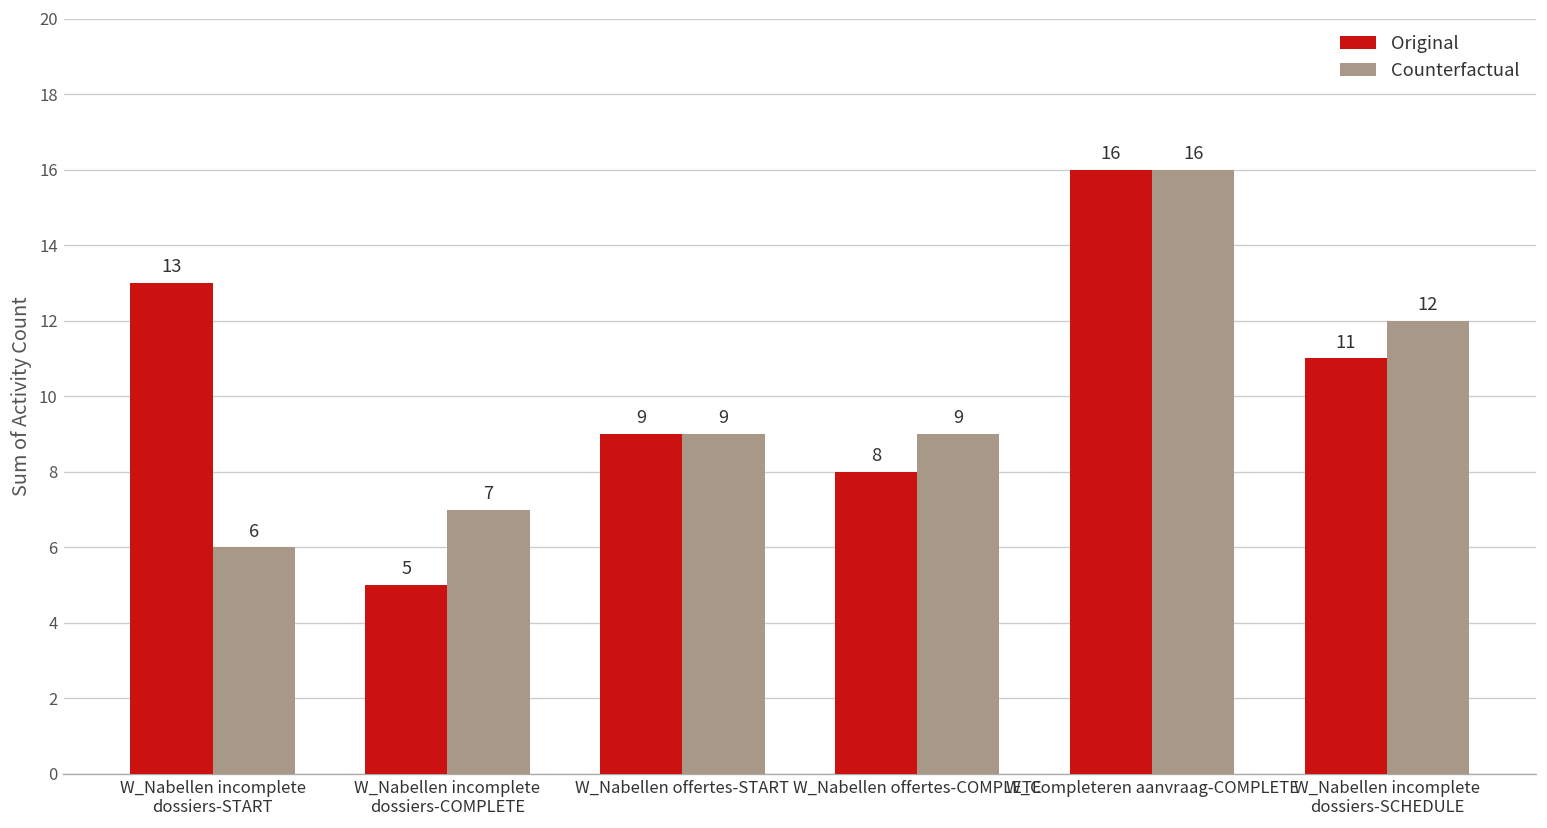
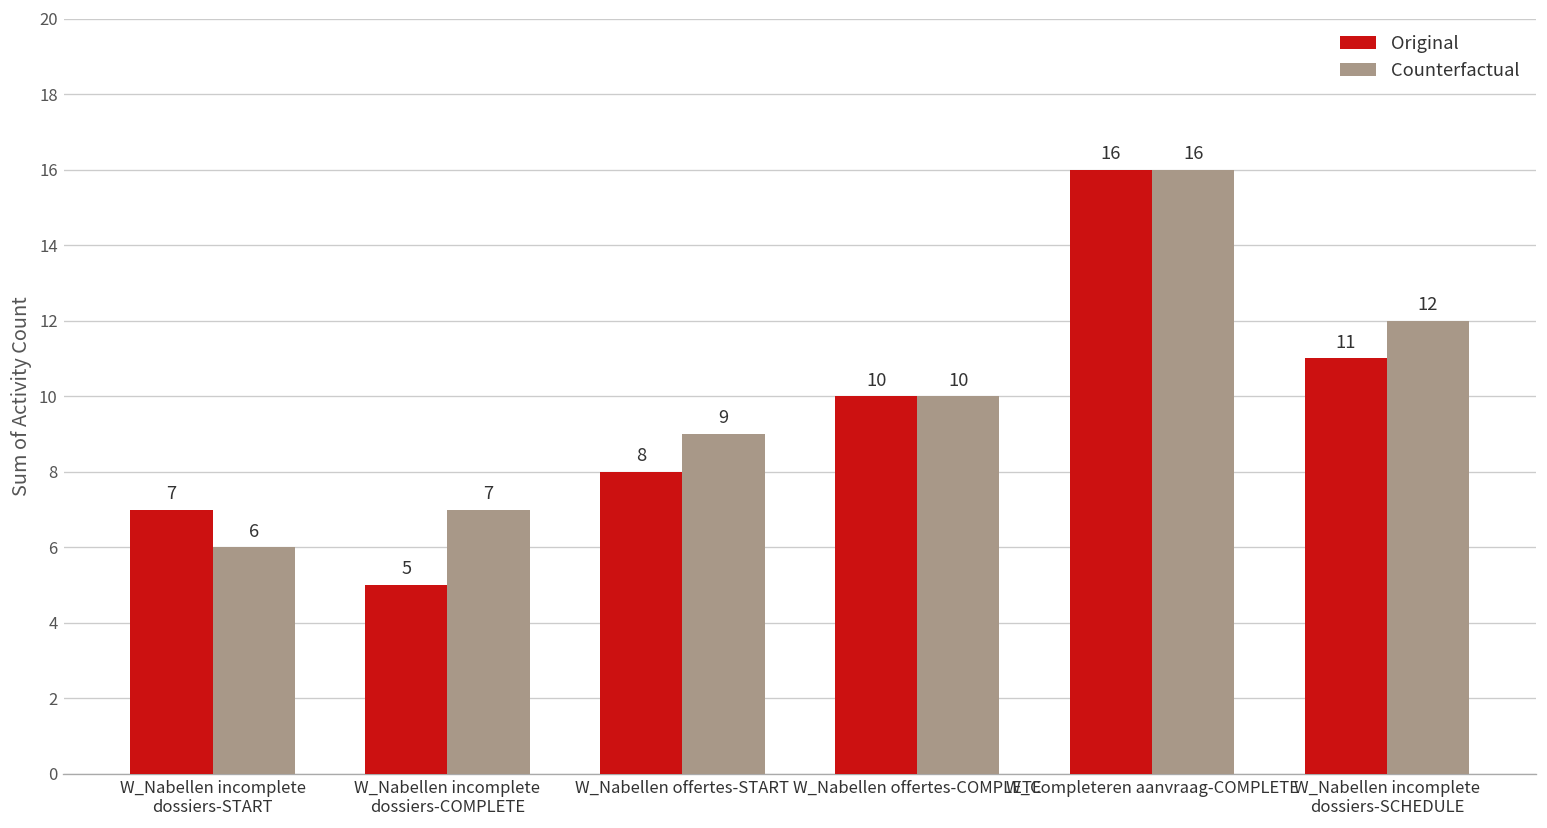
Original, W_Nabellen incomplete dossiers-START: 13 -> 7
Original, W_Nabellen offertes-START: 9 -> 8
Original, W_Nabellen offertes-COMPLETE: 8 -> 10
Counterfactual, W_Nabellen offertes-COMPLETE: 9 -> 10
